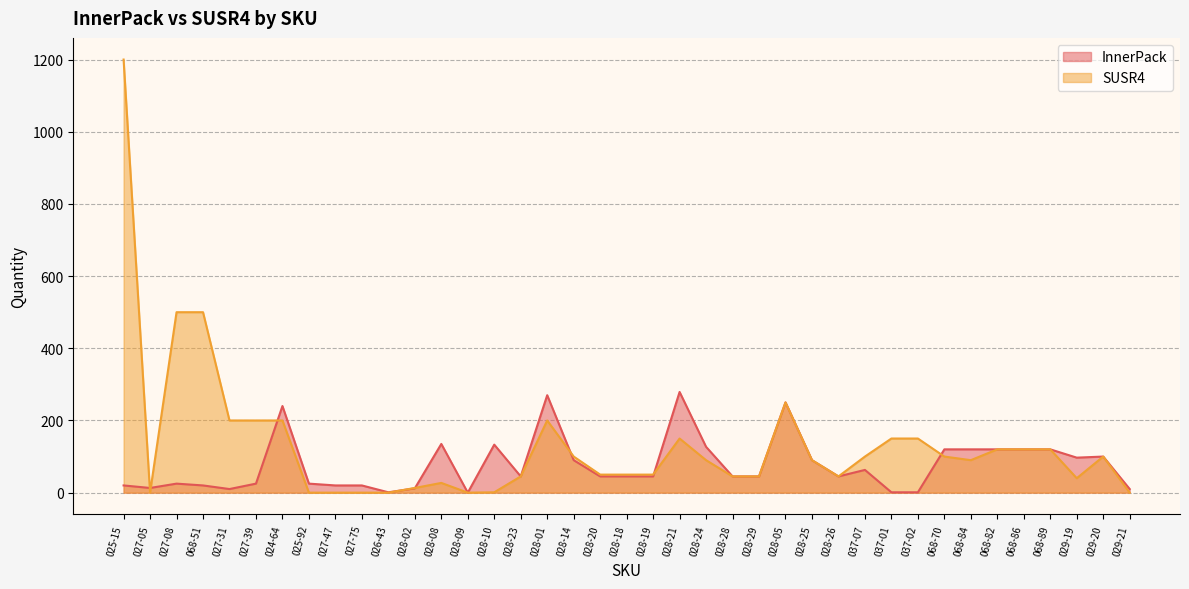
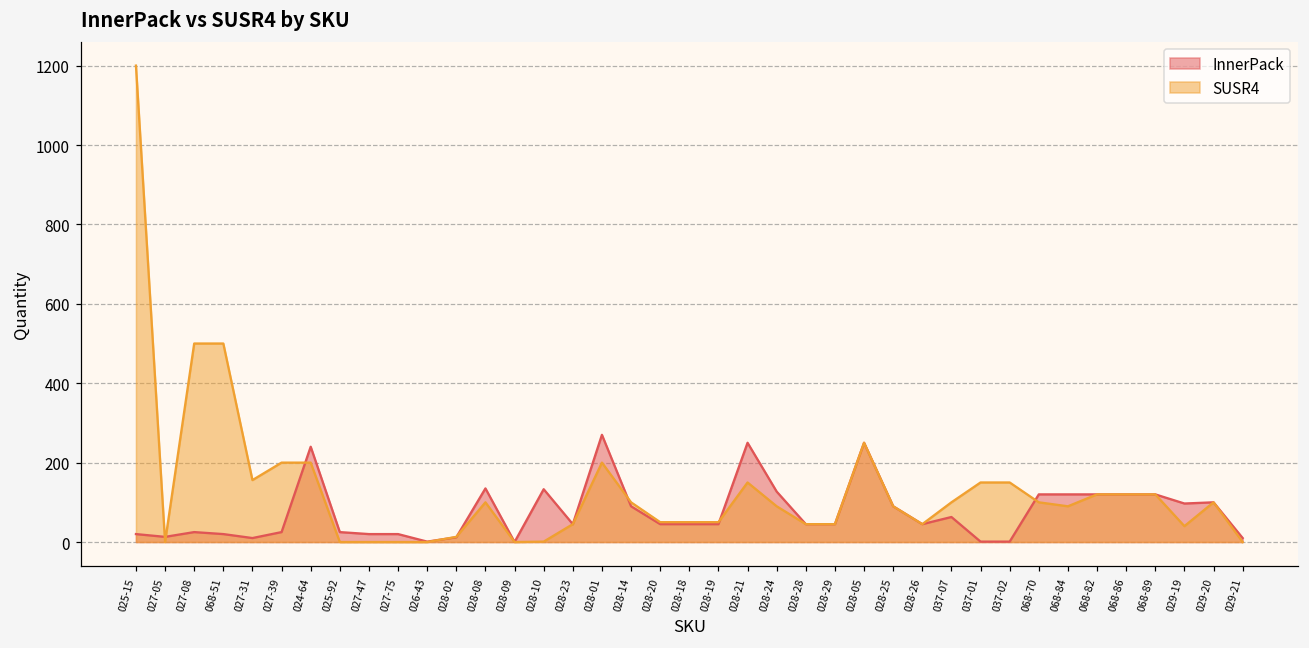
SUSR4, 027-31: 200 -> 160
SUSR4, 028-08: 30 -> 100
InnerPack, 028-21: 280 -> 250
